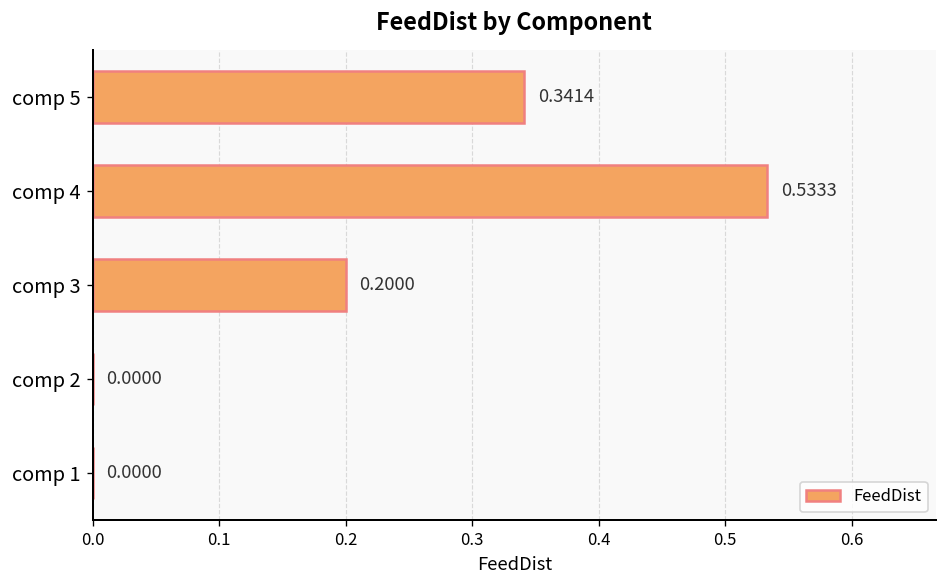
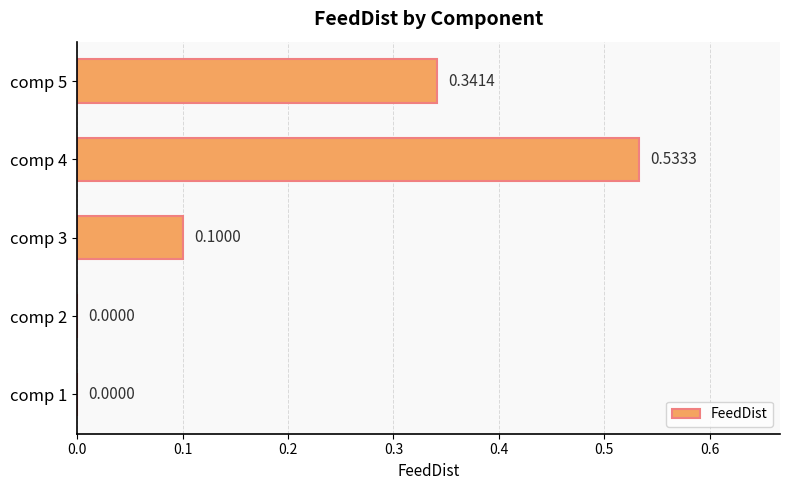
comp 3: 0.2000 -> 0.1000
